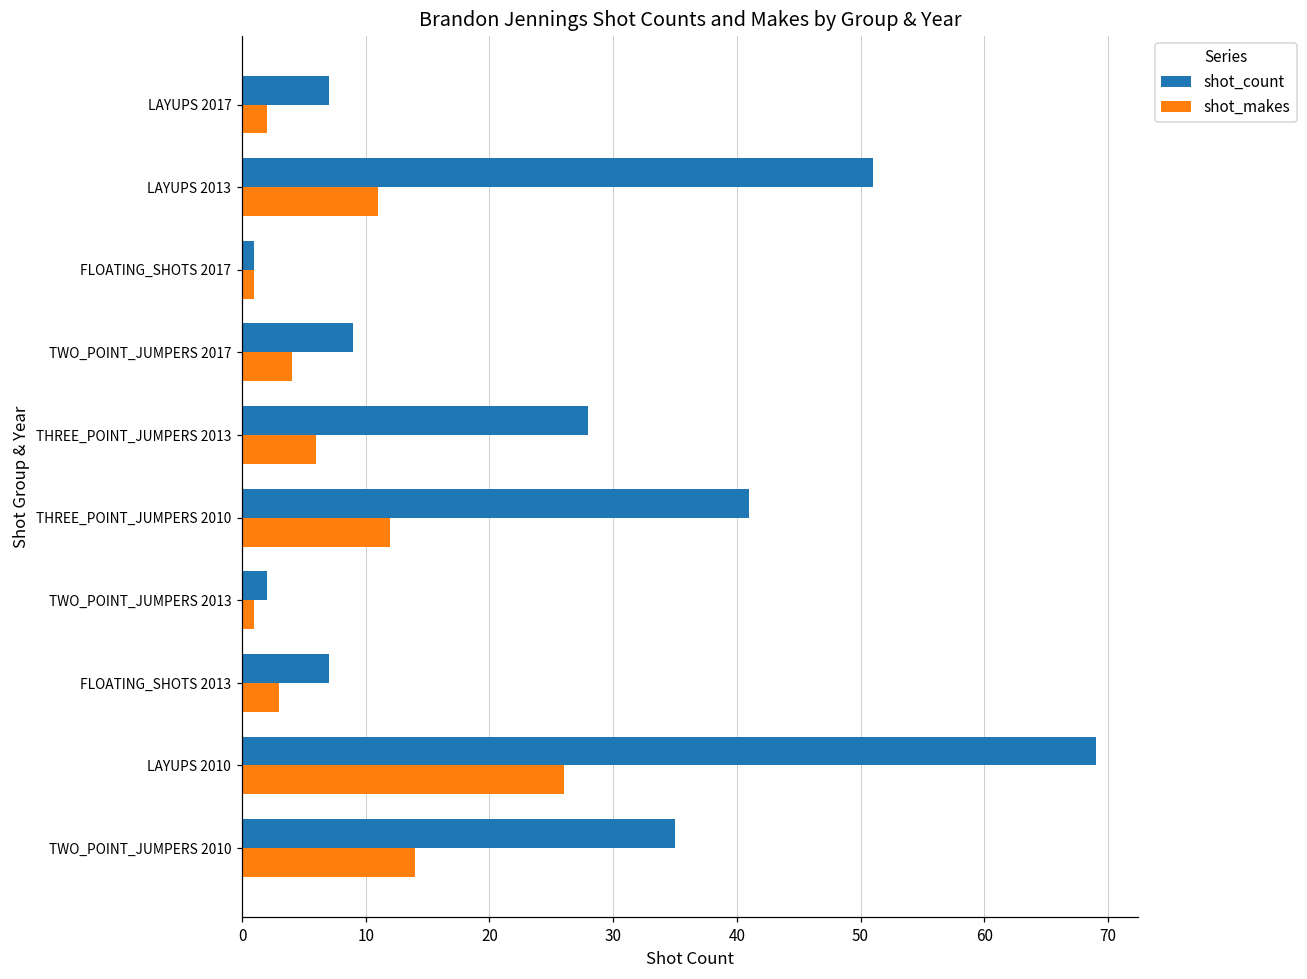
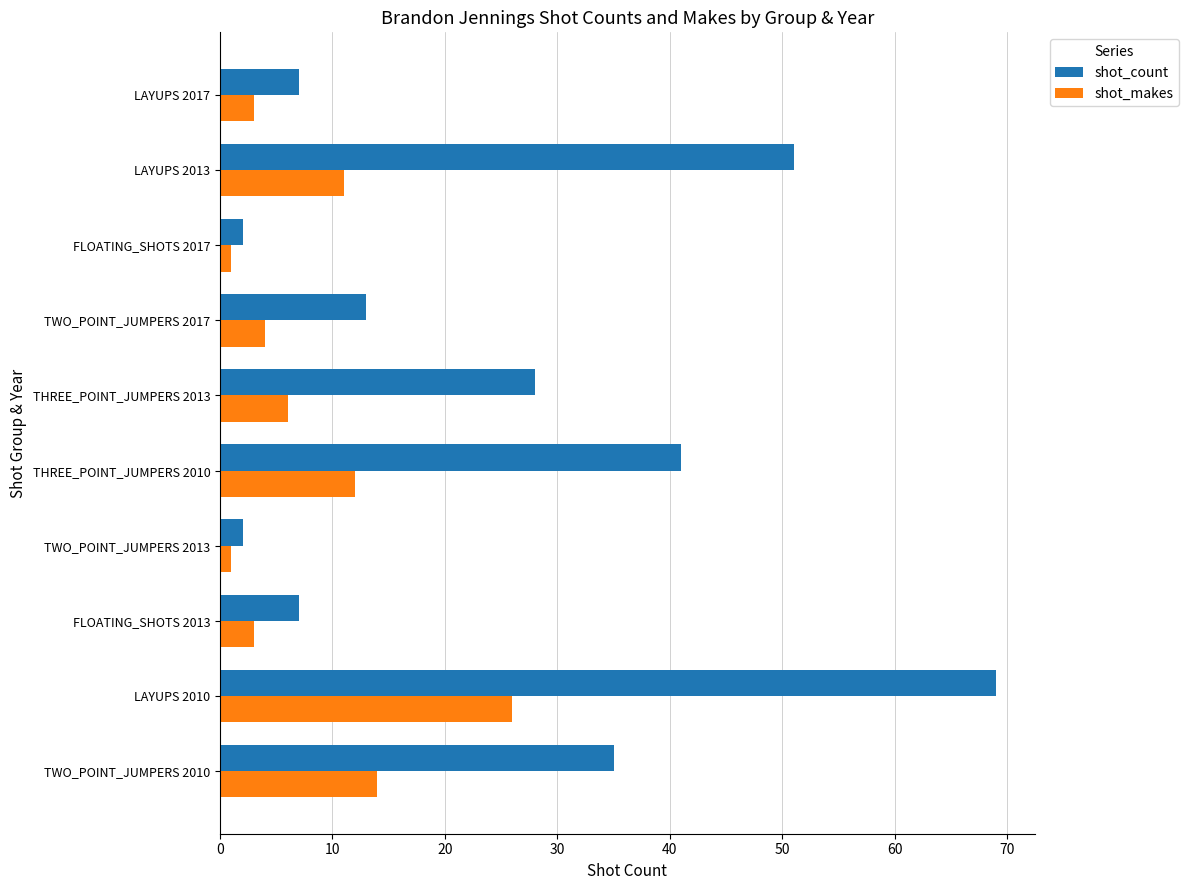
shot_makes, LAYUPS 2017: 2 -> 3
shot_count, FLOATING_SHOTS 2017: 1 -> 2
shot_count, TWO_POINT_JUMPERS 2017: 9 -> 13
